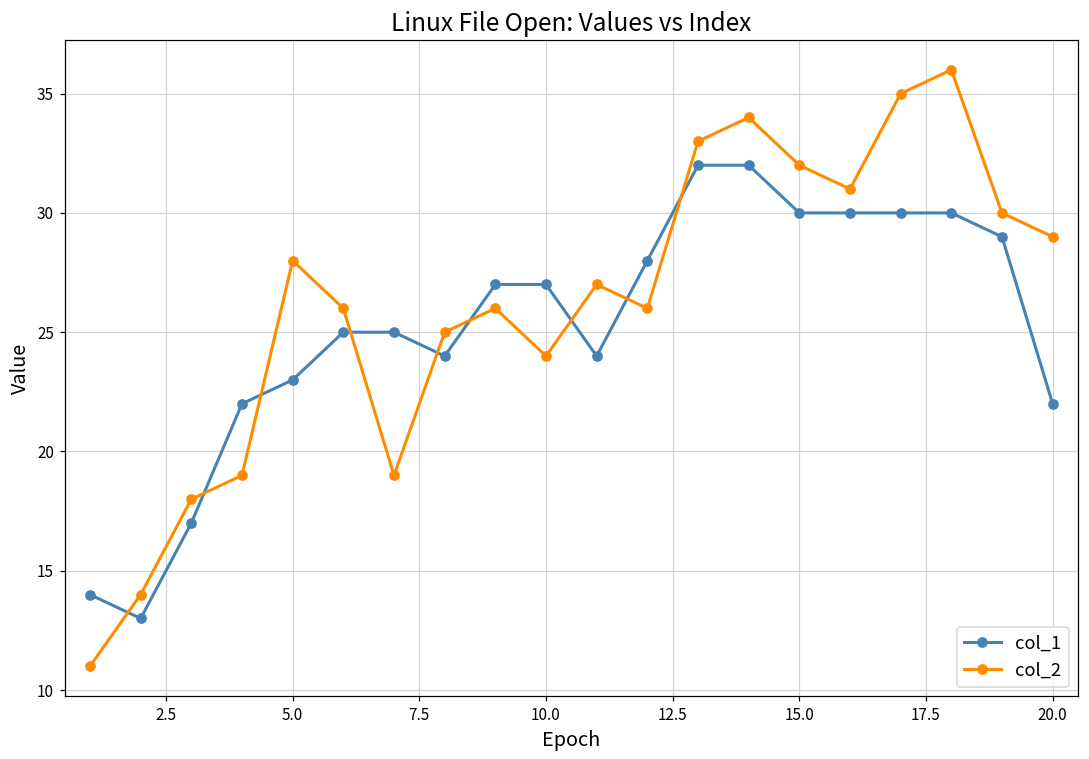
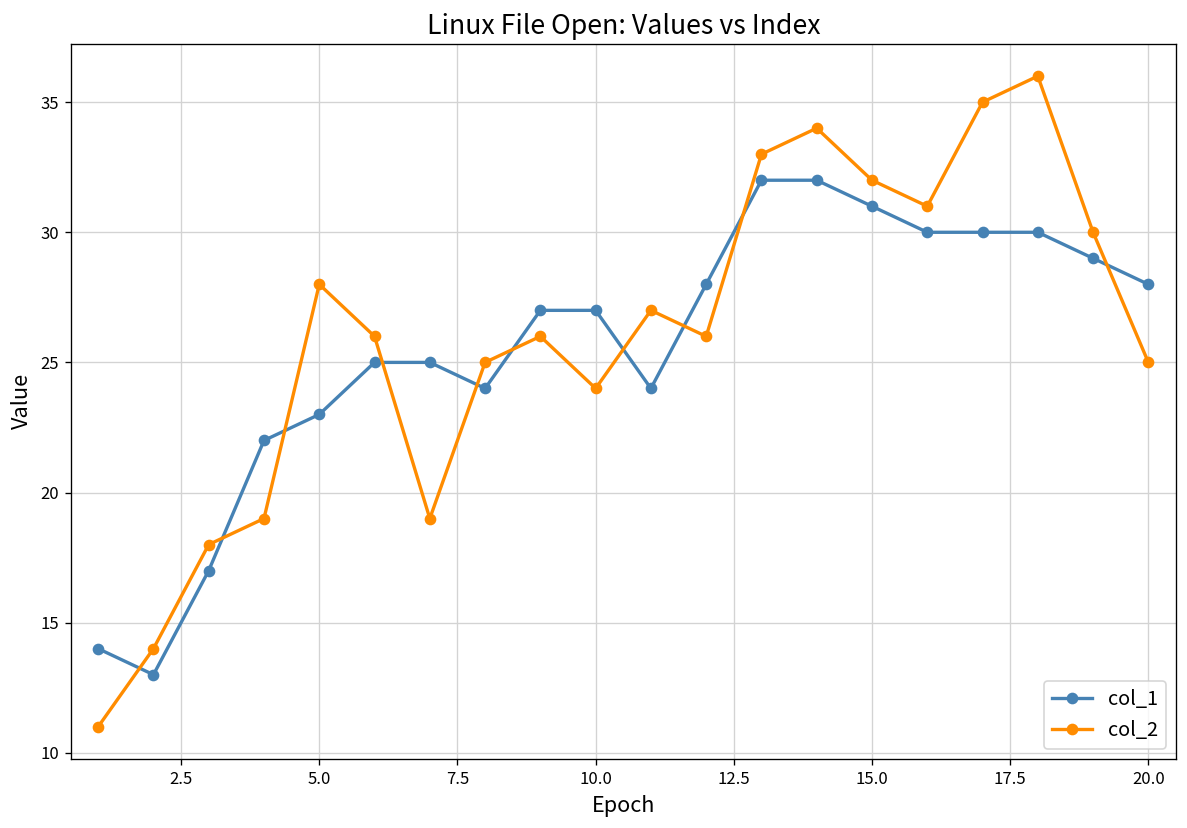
col_1, 15.0: 30 -> 31
col_1, 20.0: 22 -> 28
col_2, 20.0: 29 -> 25
